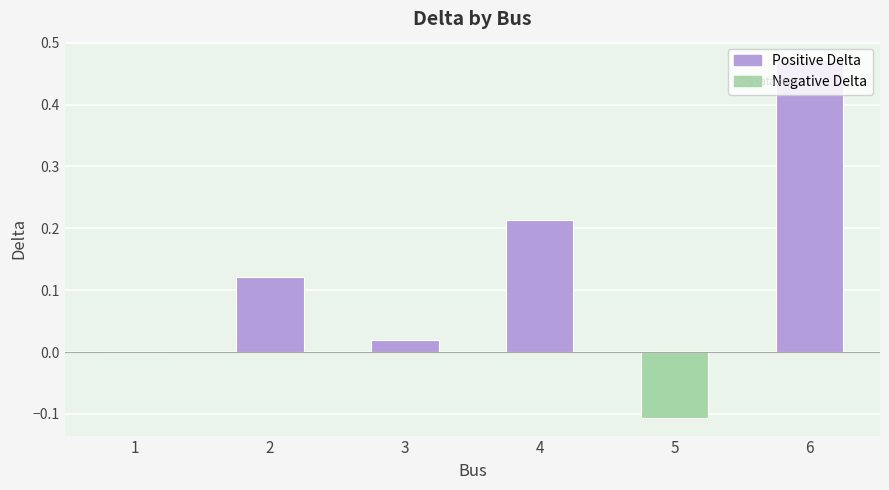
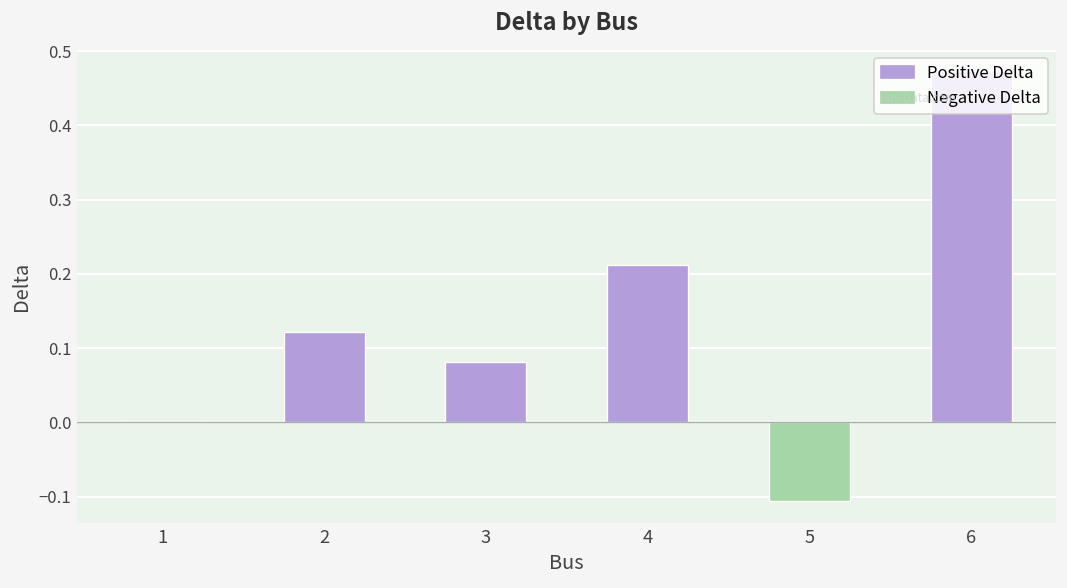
3: 0.02 -> 0.08
